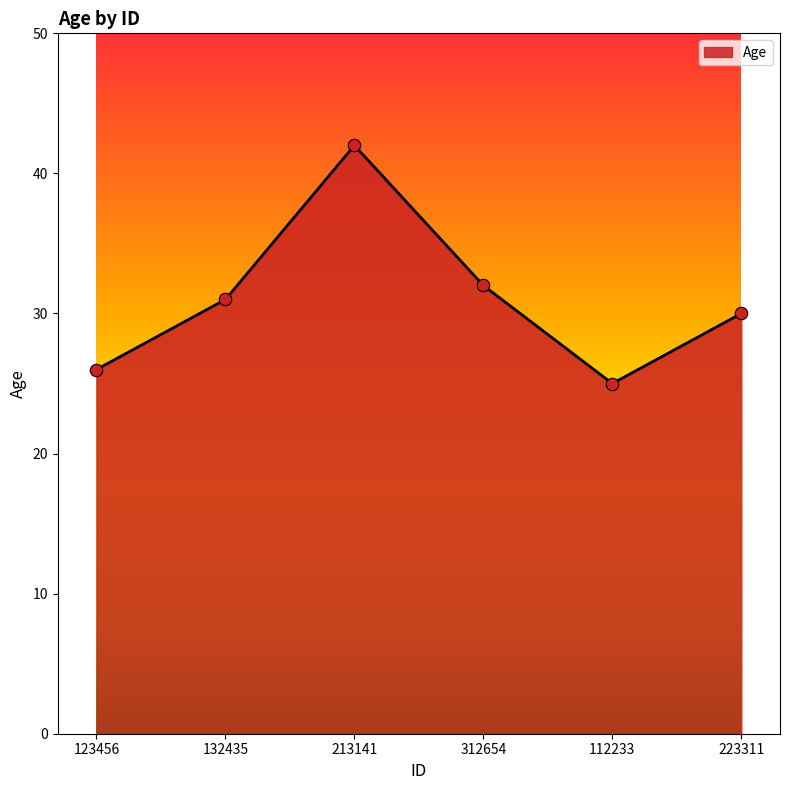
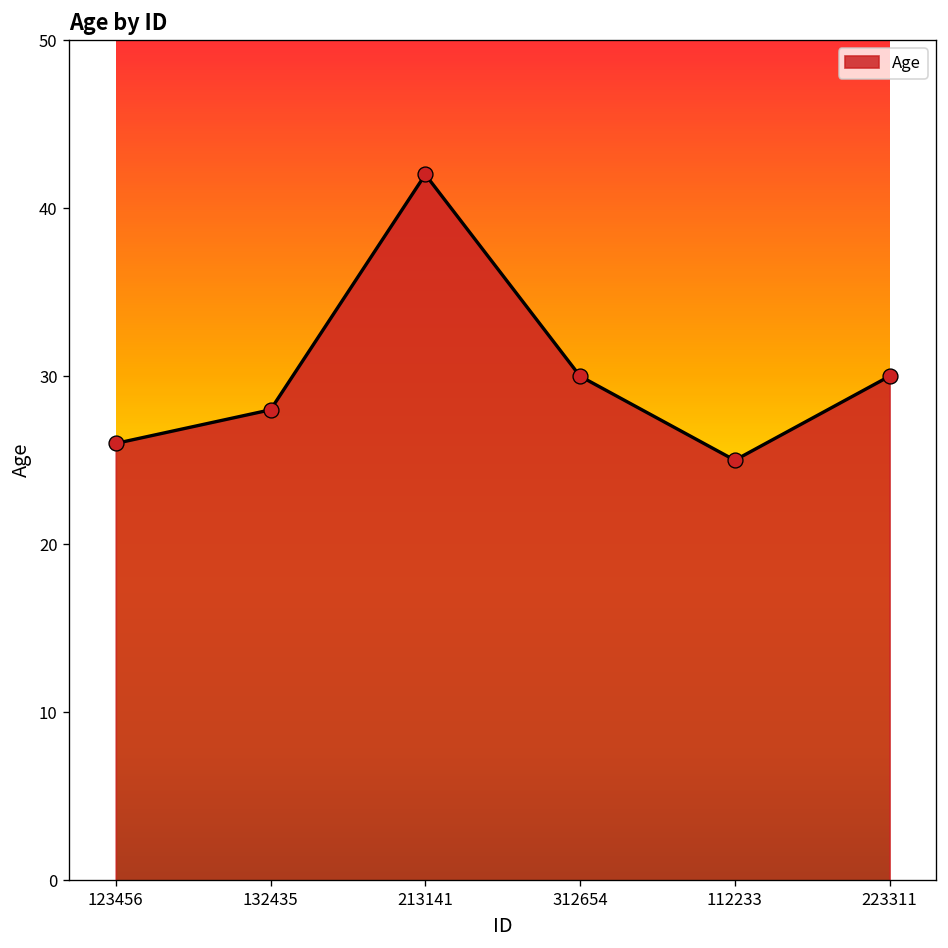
132435: 31 -> 28
312654: 32 -> 30
